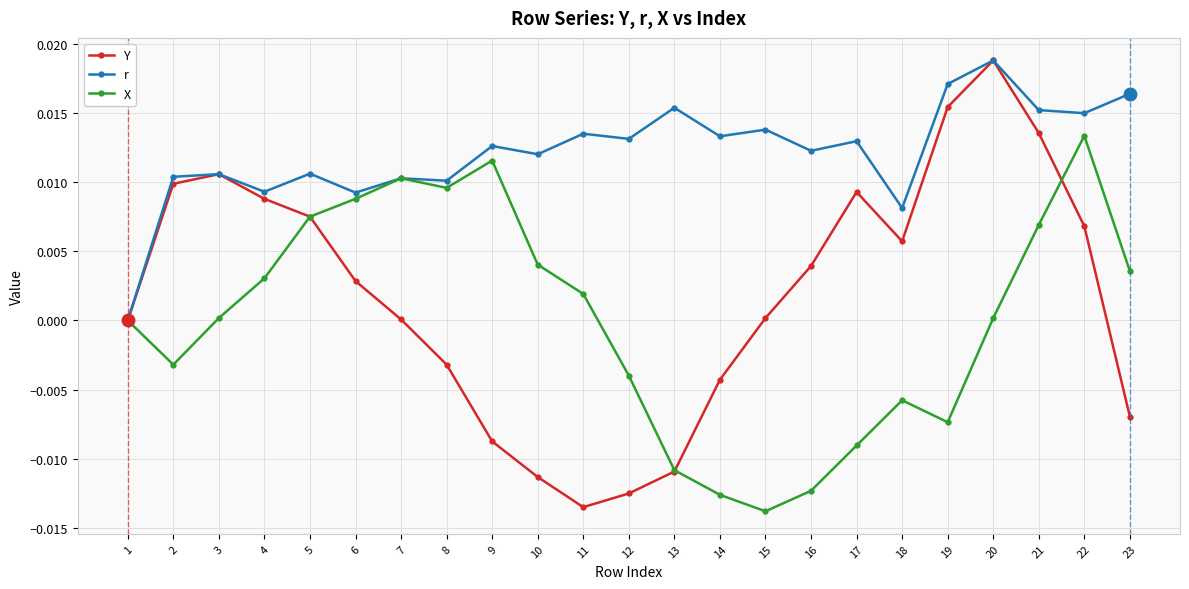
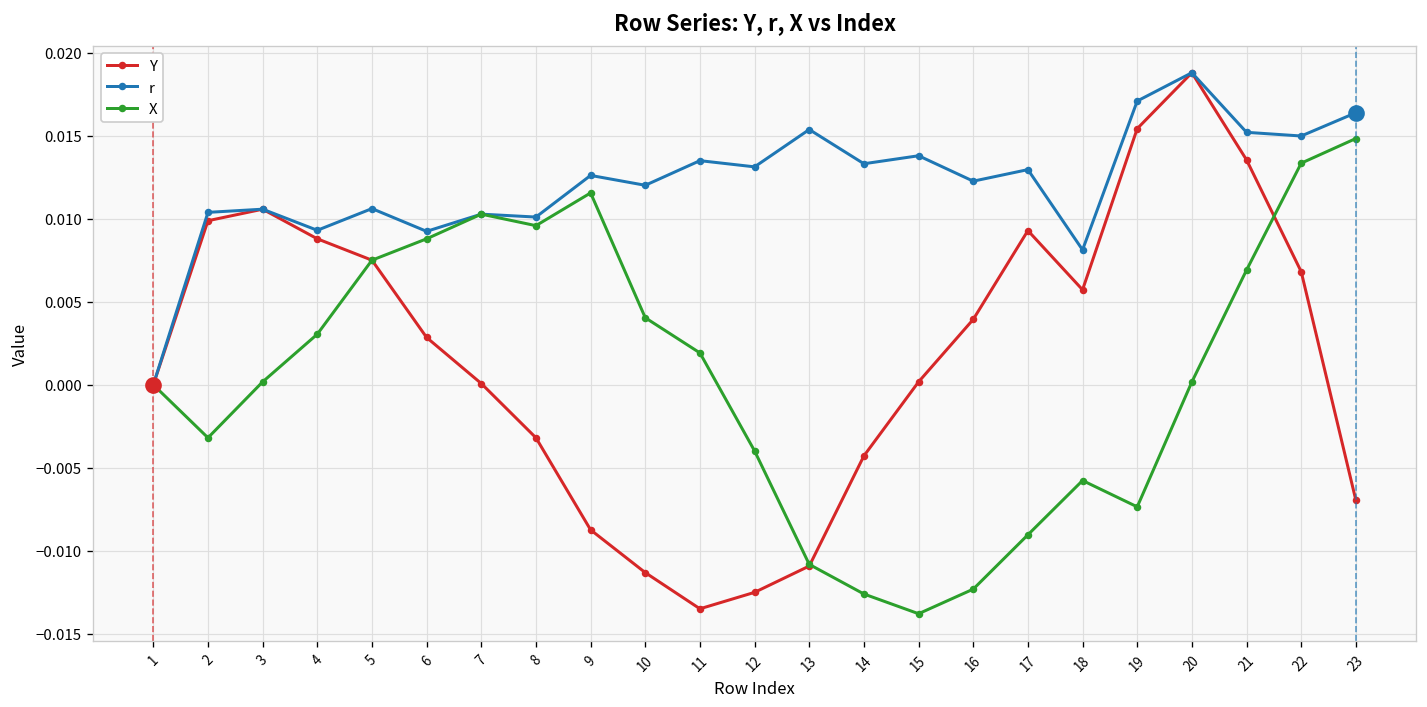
X, 23: 0.0036 -> 0.0148
